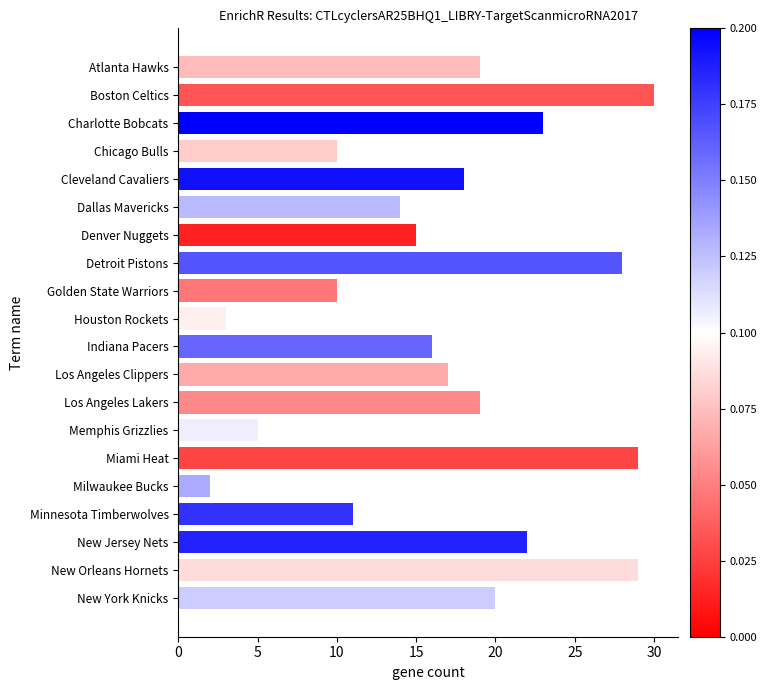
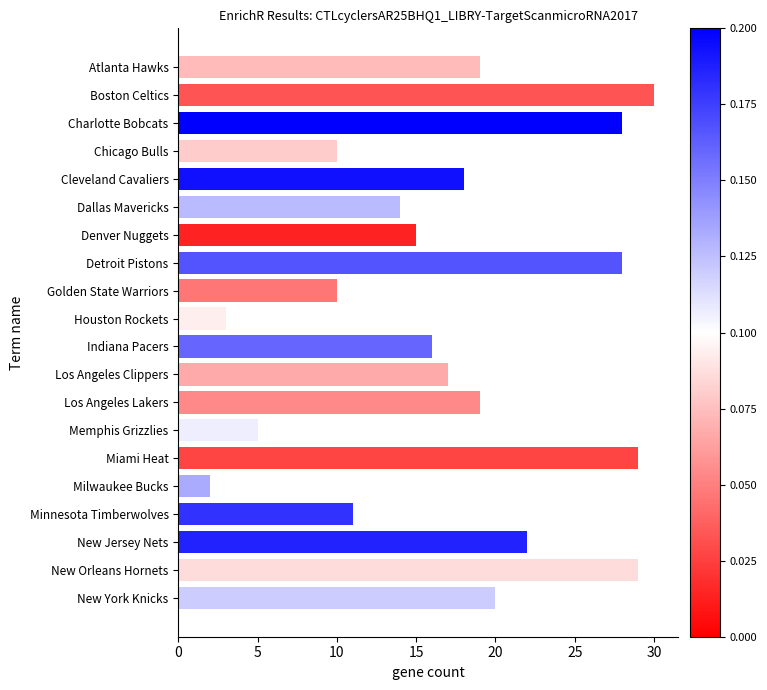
Charlotte Bobcats: 23 -> 28
